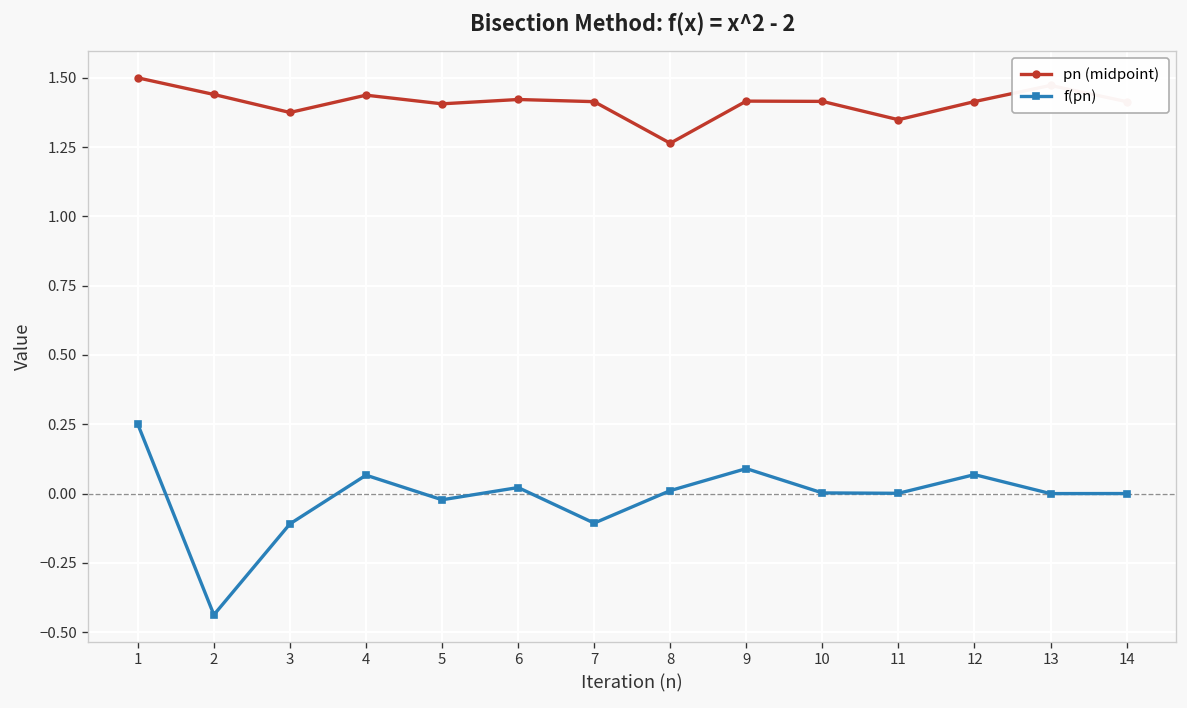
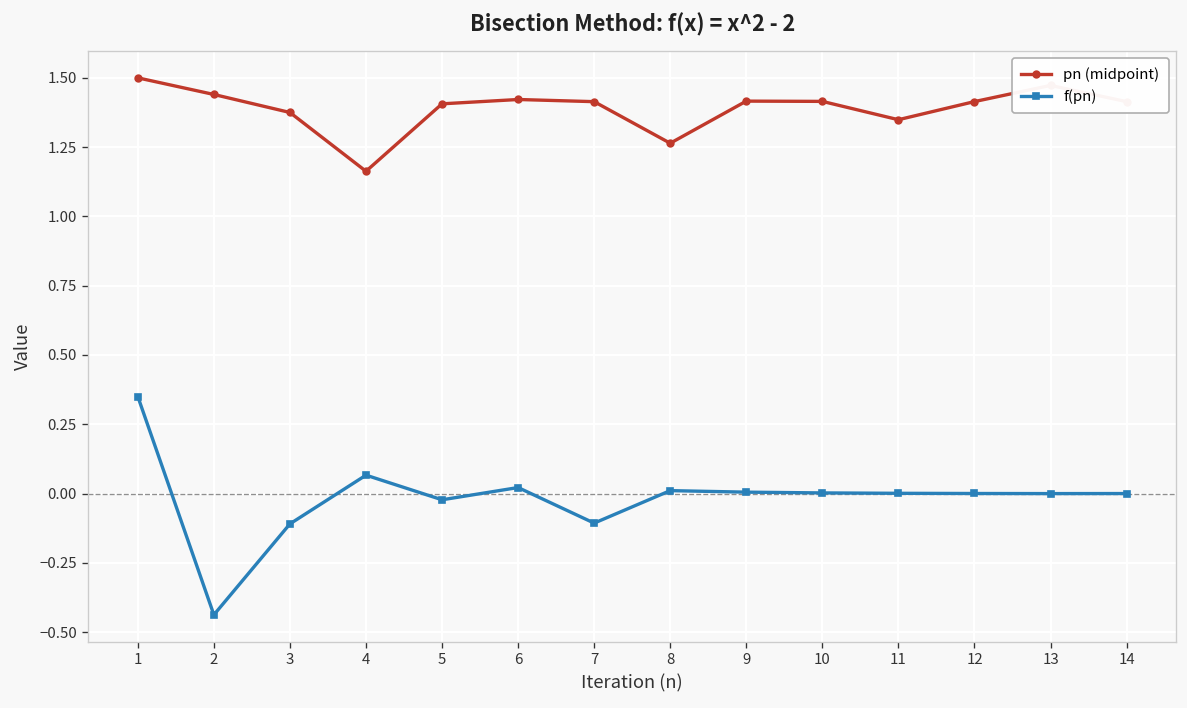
f(pn), 1: 0.25 -> 0.35
pn (midpoint), 4: 1.44 -> 1.16
f(pn), 9: 0.09 -> 0.01
f(pn), 12: 0.07 -> 0.00
